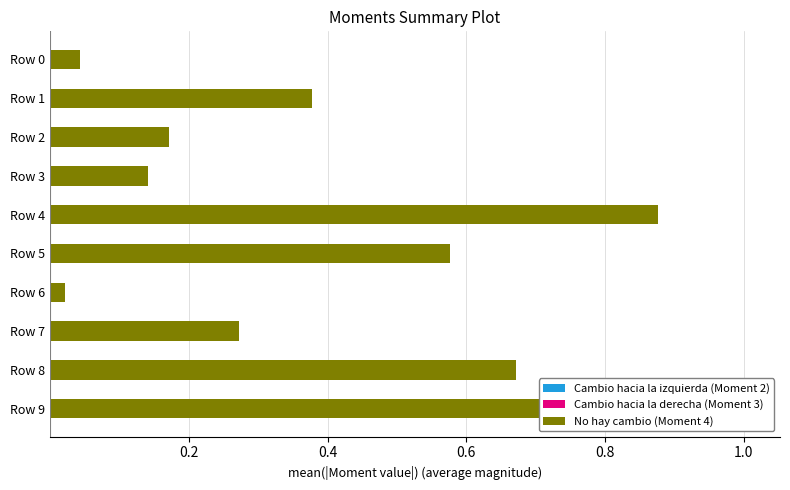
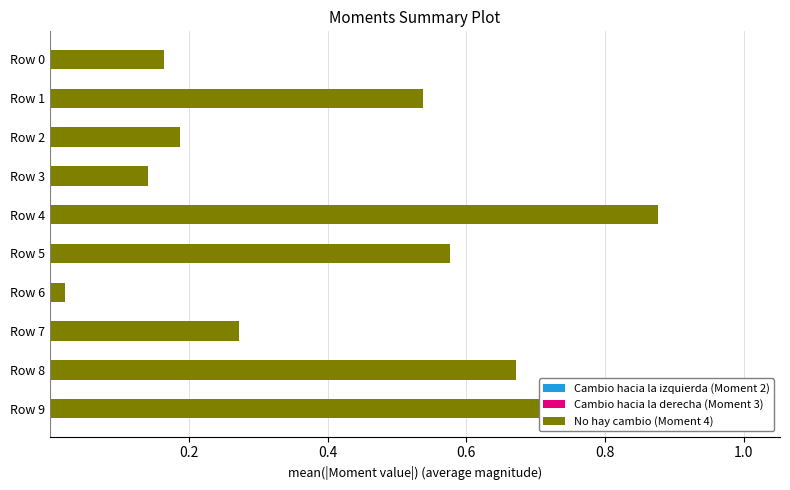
No hay cambio (Moment 4), Row 0: 0.04 -> 0.16
No hay cambio (Moment 4), Row 1: 0.38 -> 0.54
No hay cambio (Moment 4), Row 2: 0.17 -> 0.19
